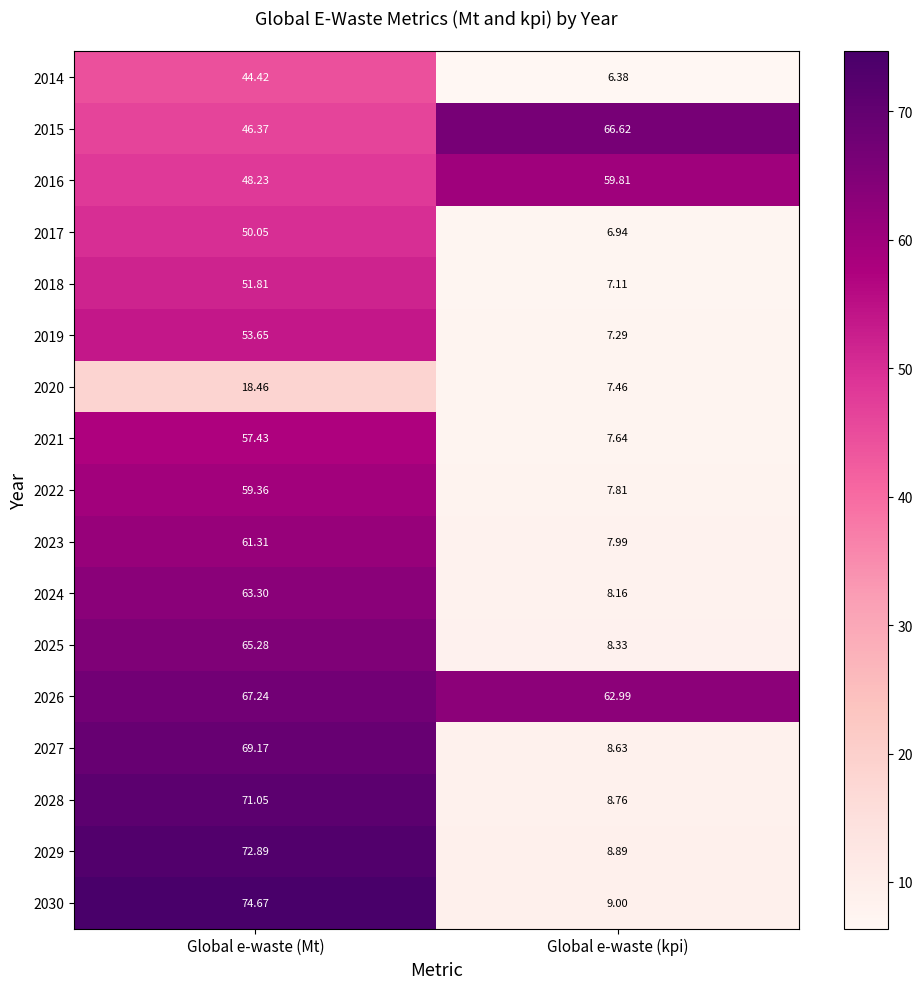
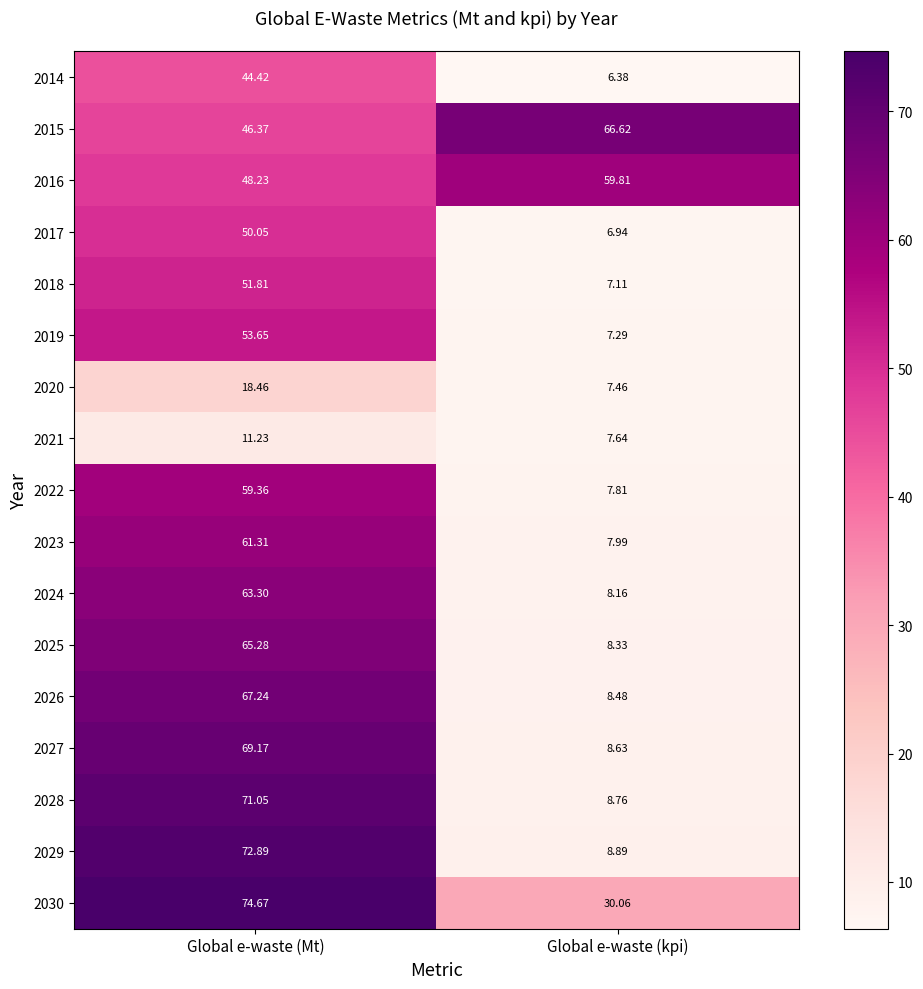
2021, Global e-waste (Mt): 57.43 -> 11.23
2026, Global e-waste (kpi): 62.99 -> 8.48
2030, Global e-waste (kpi): 9.00 -> 30.06
